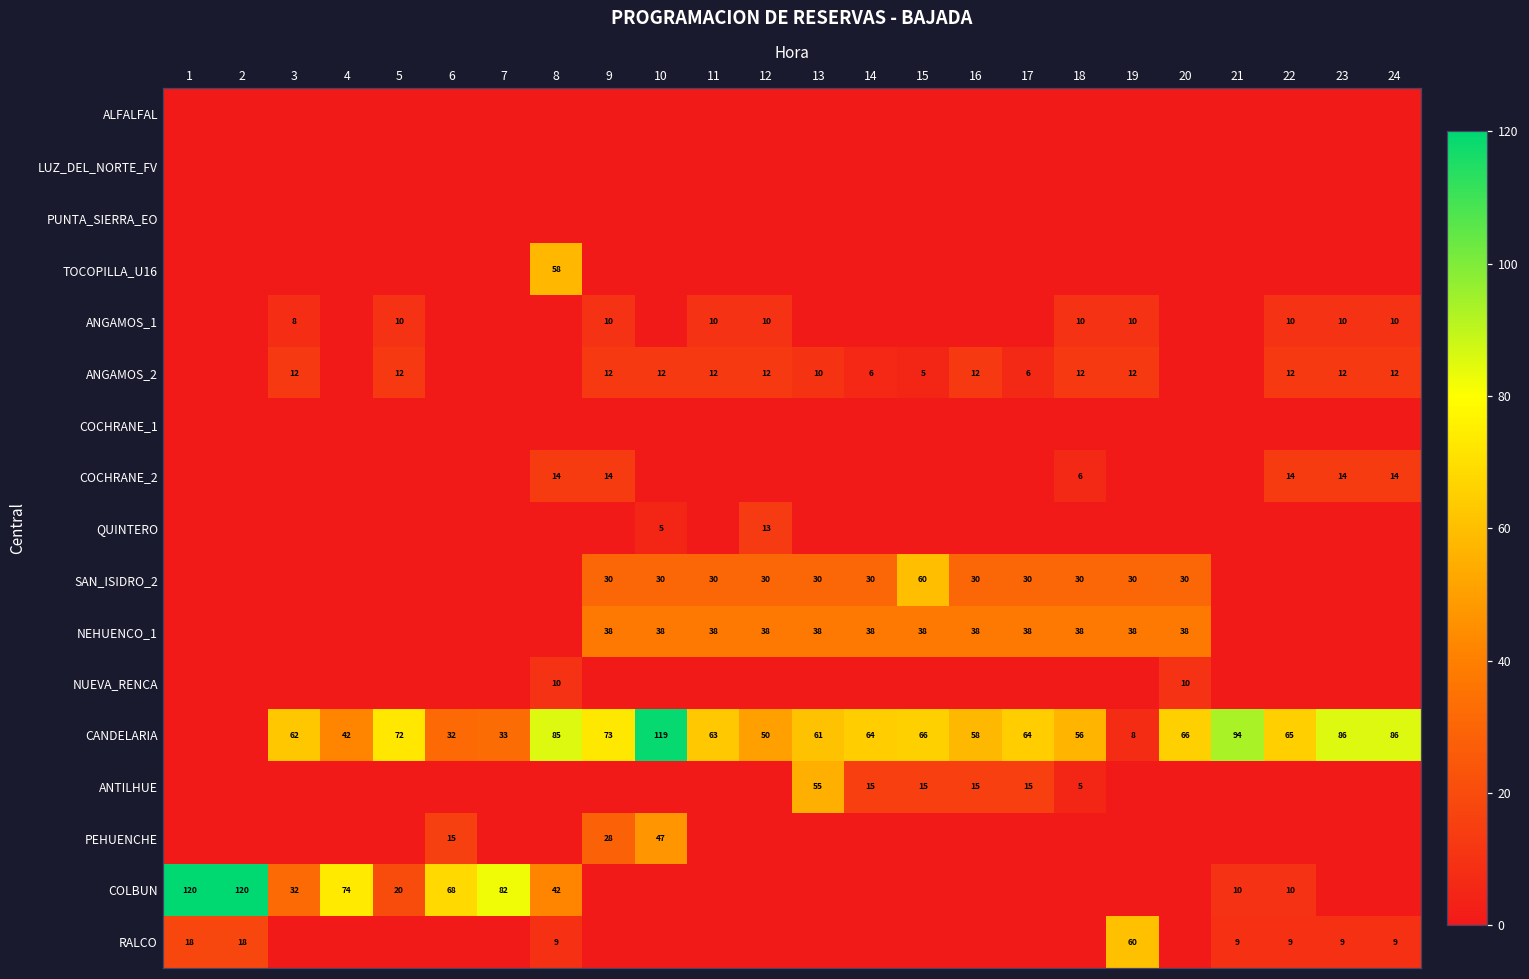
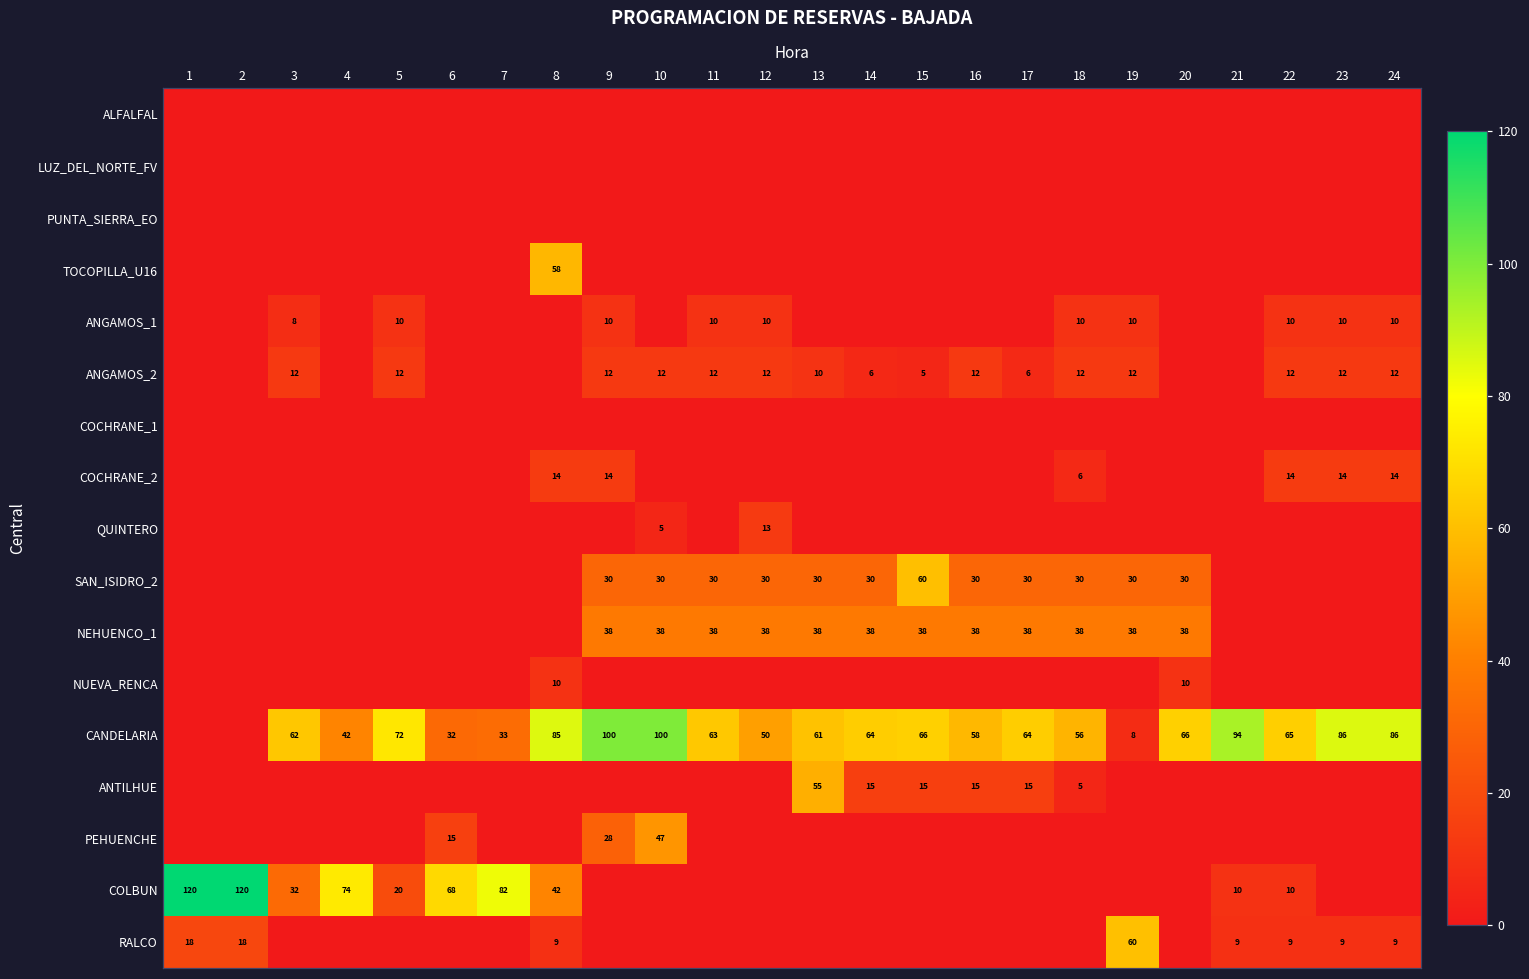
CANDELARIA, 9: 73 -> 100
CANDELARIA, 10: 119 -> 100
